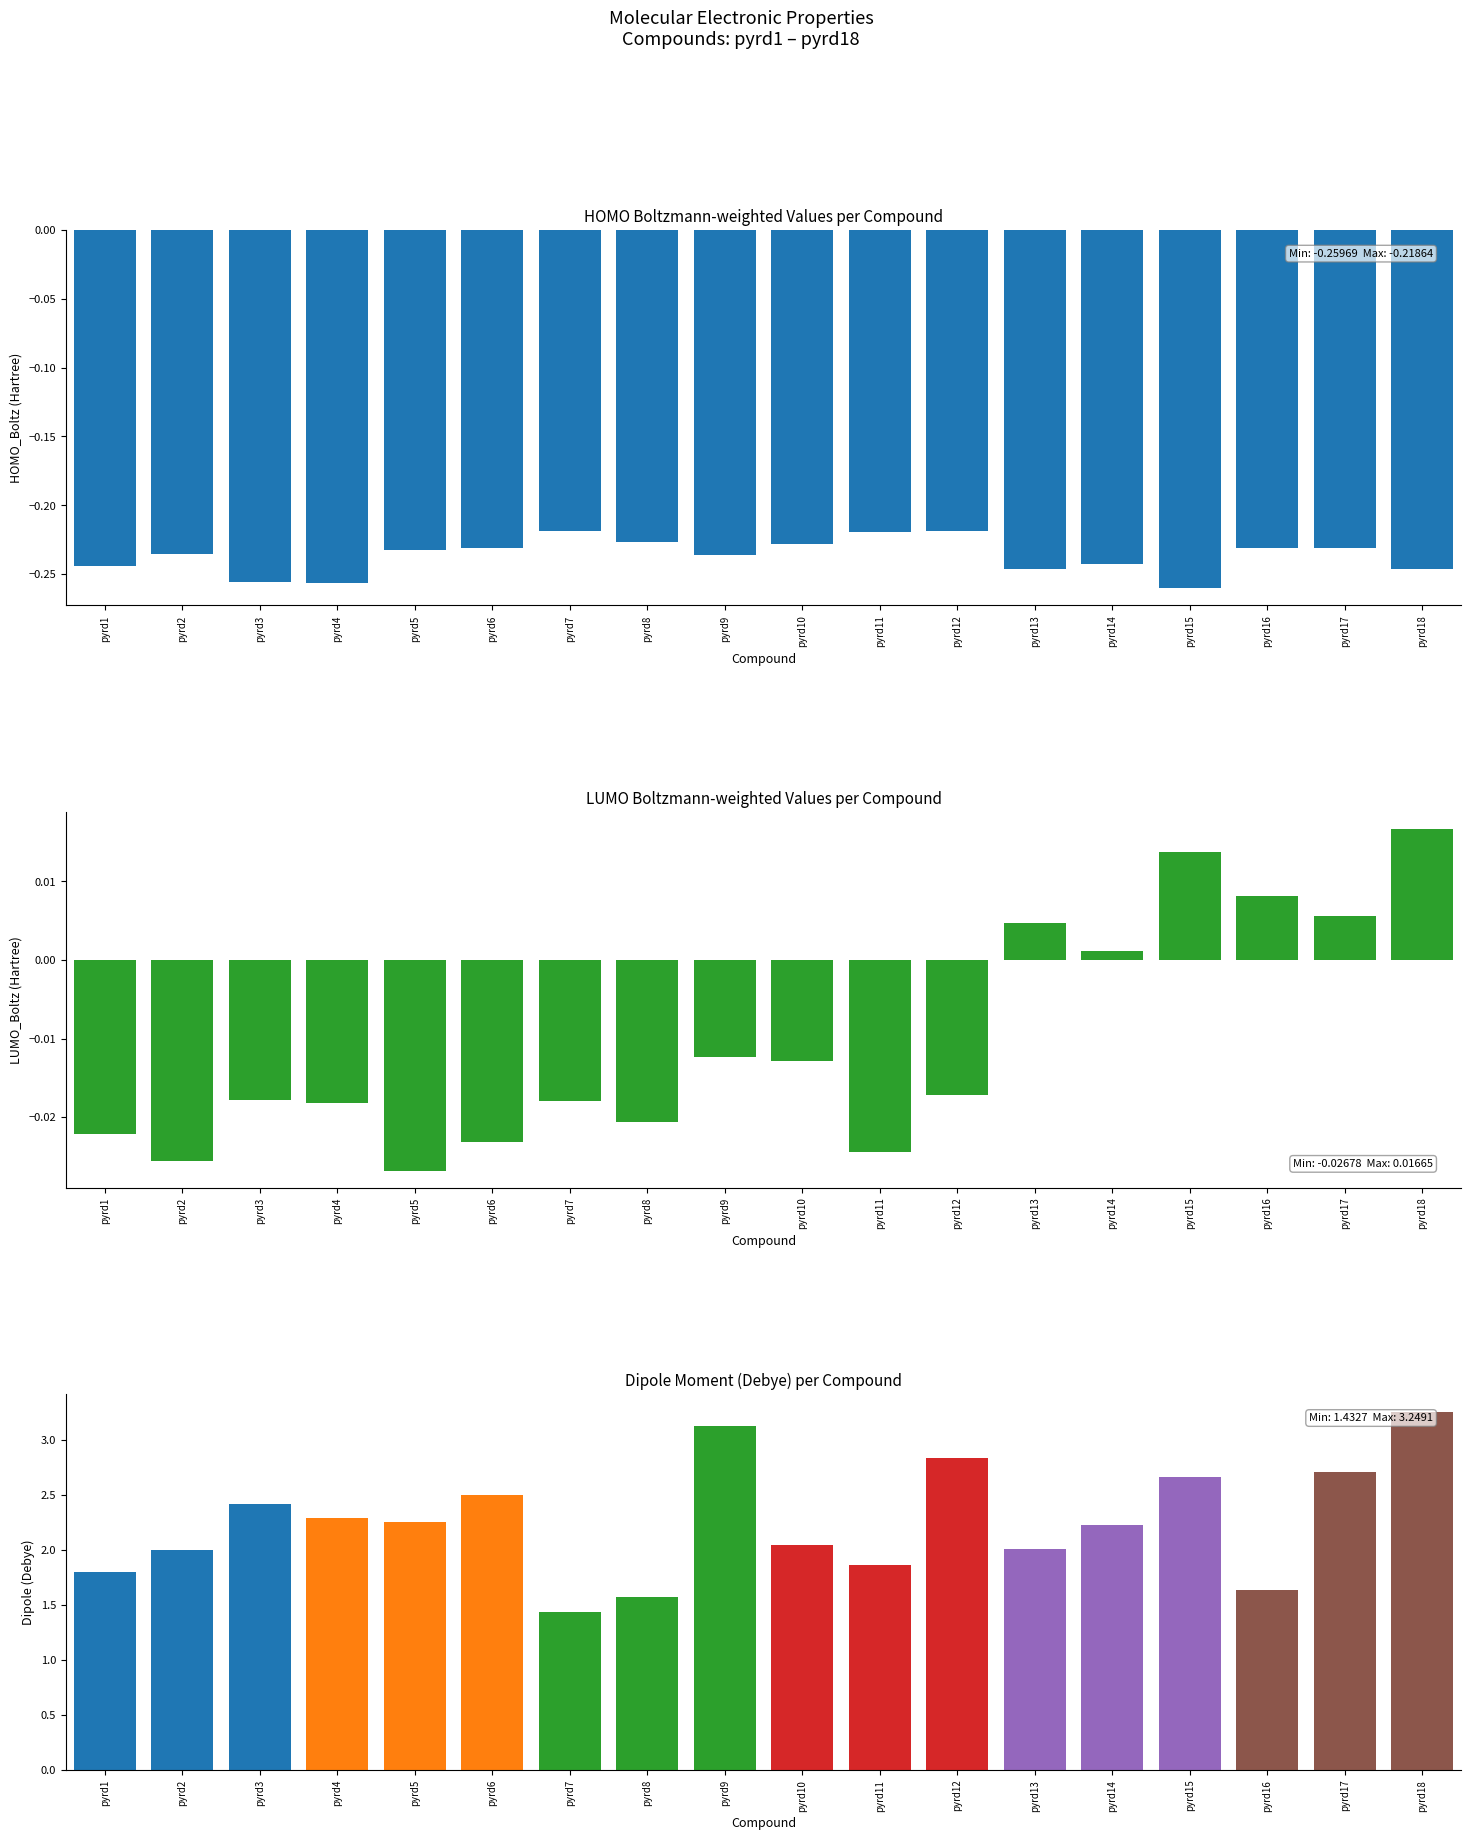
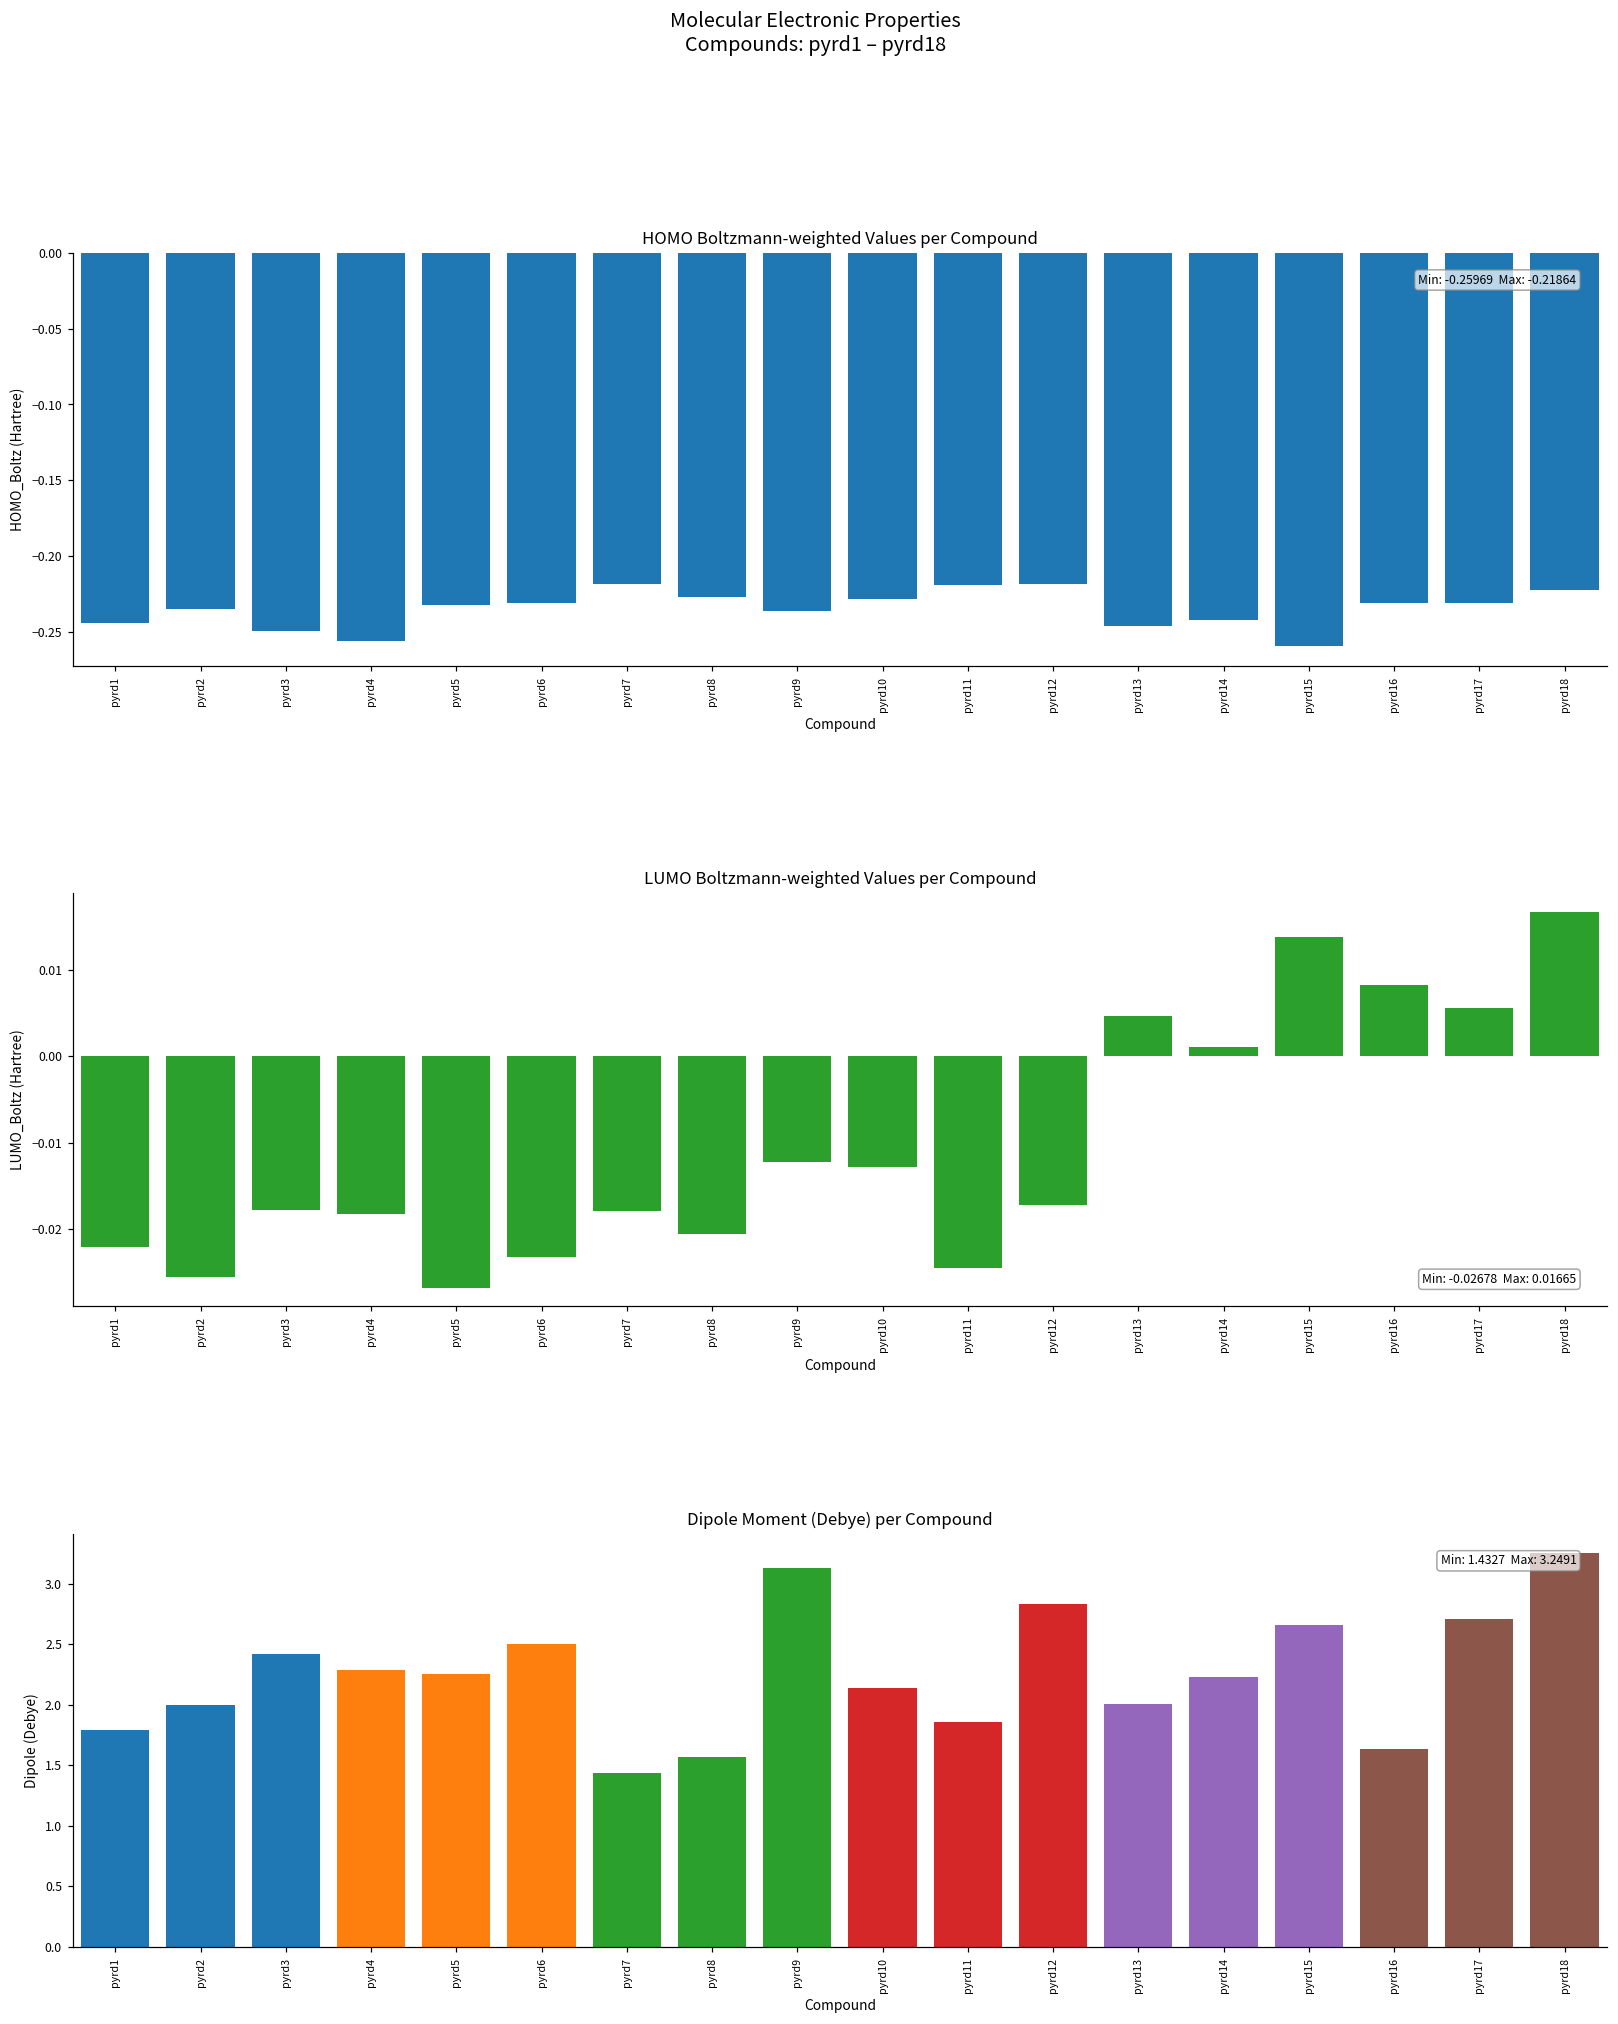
HOMO Boltzmann-weighted Values per Compound, pyrd3: -0.256 -> -0.250
HOMO Boltzmann-weighted Values per Compound, pyrd18: -0.246 -> -0.223
Dipole Moment (Debye) per Compound, pyrd10: 2.04 -> 2.13
